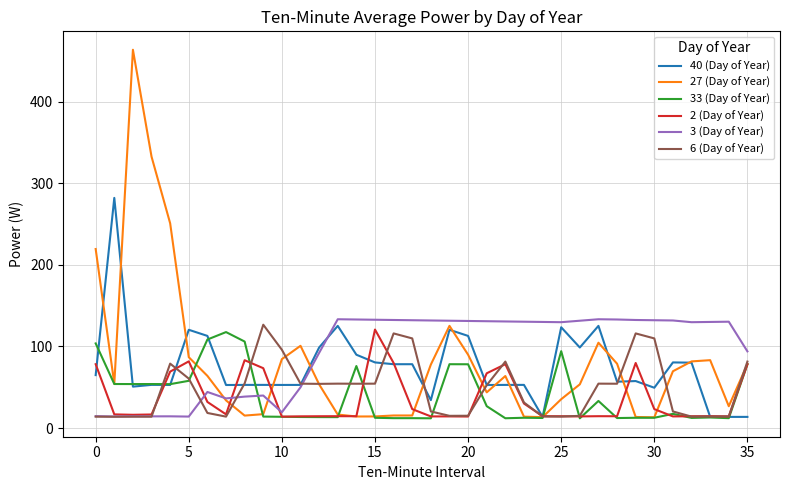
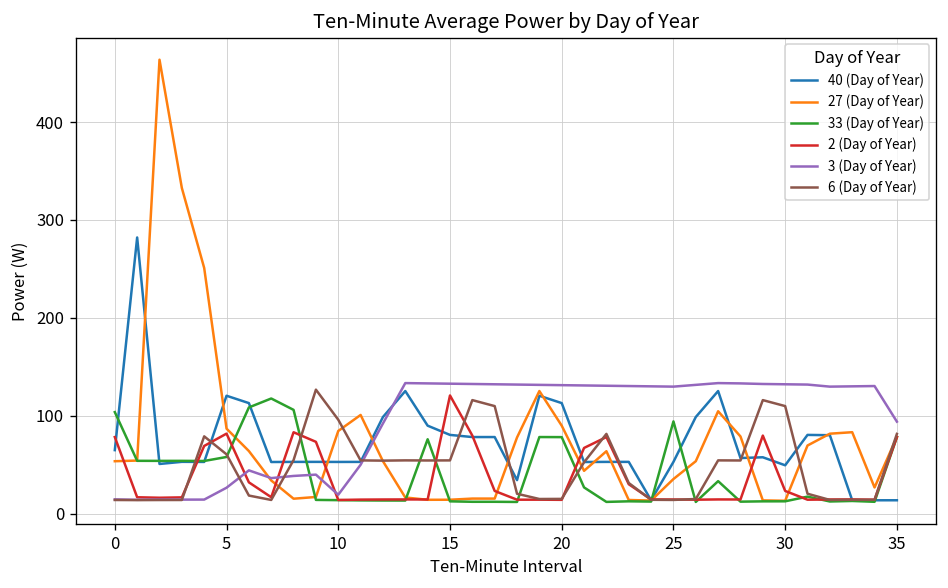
27 (Day of Year), 0: 220 -> 50
3 (Day of Year), 5: 10 -> 30
40 (Day of Year), 25: 120 -> 50
